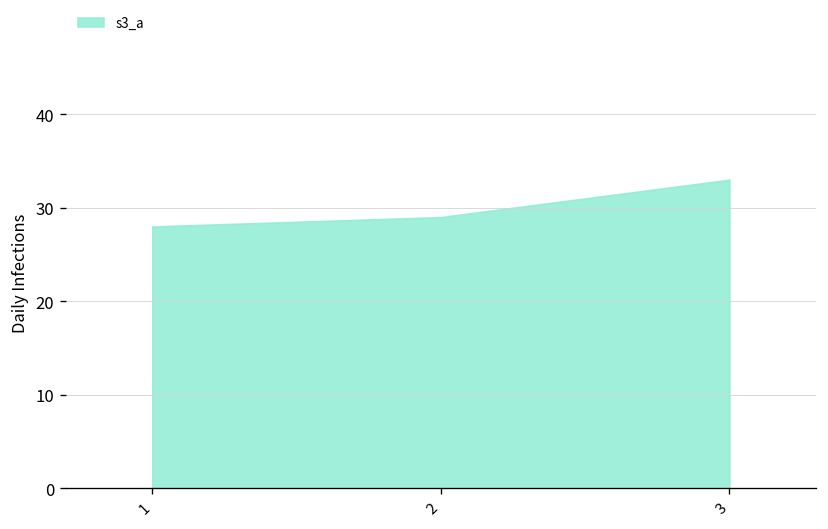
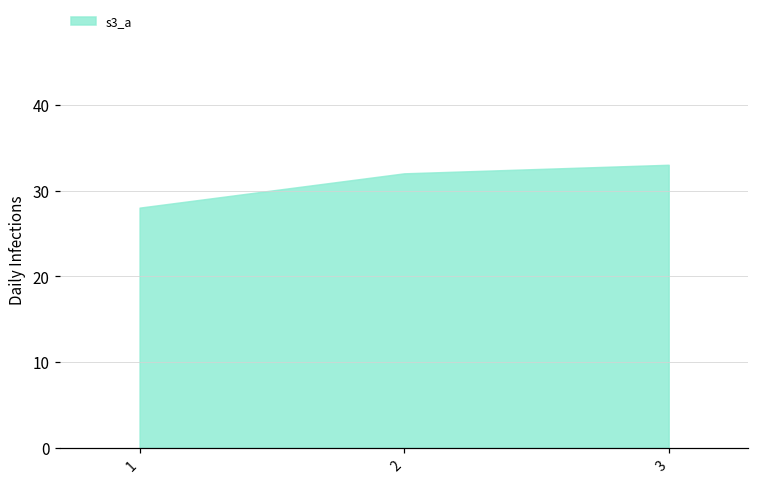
2: 29 -> 32
